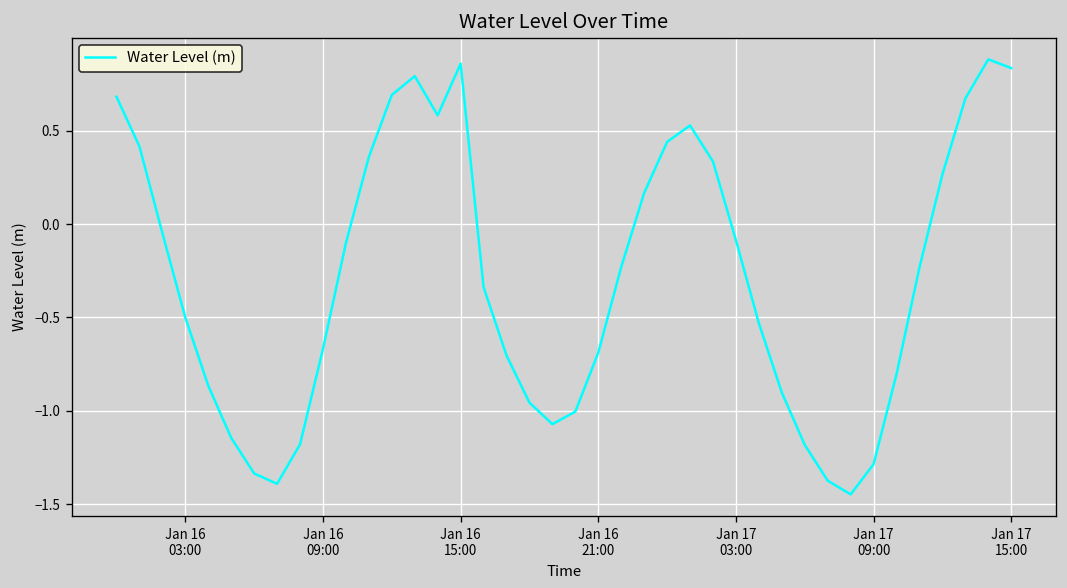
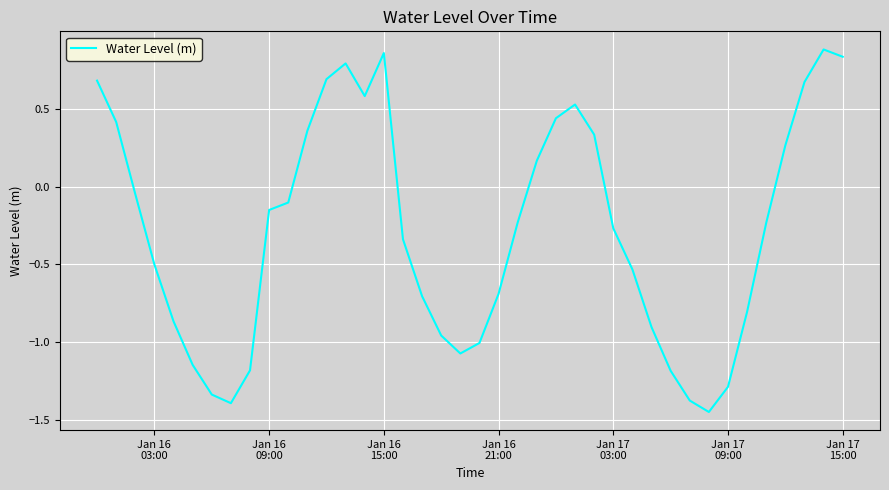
Jan 16 09:00: -0.67 -> -0.15
Jan 17 03:00: -0.09 -> -0.27
